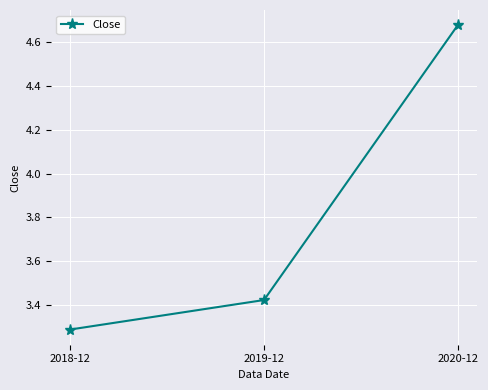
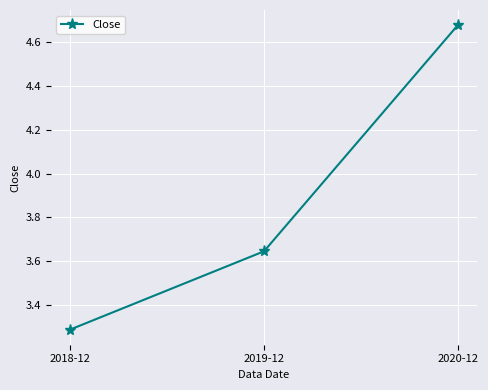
2019-12: 3.42 -> 3.65
